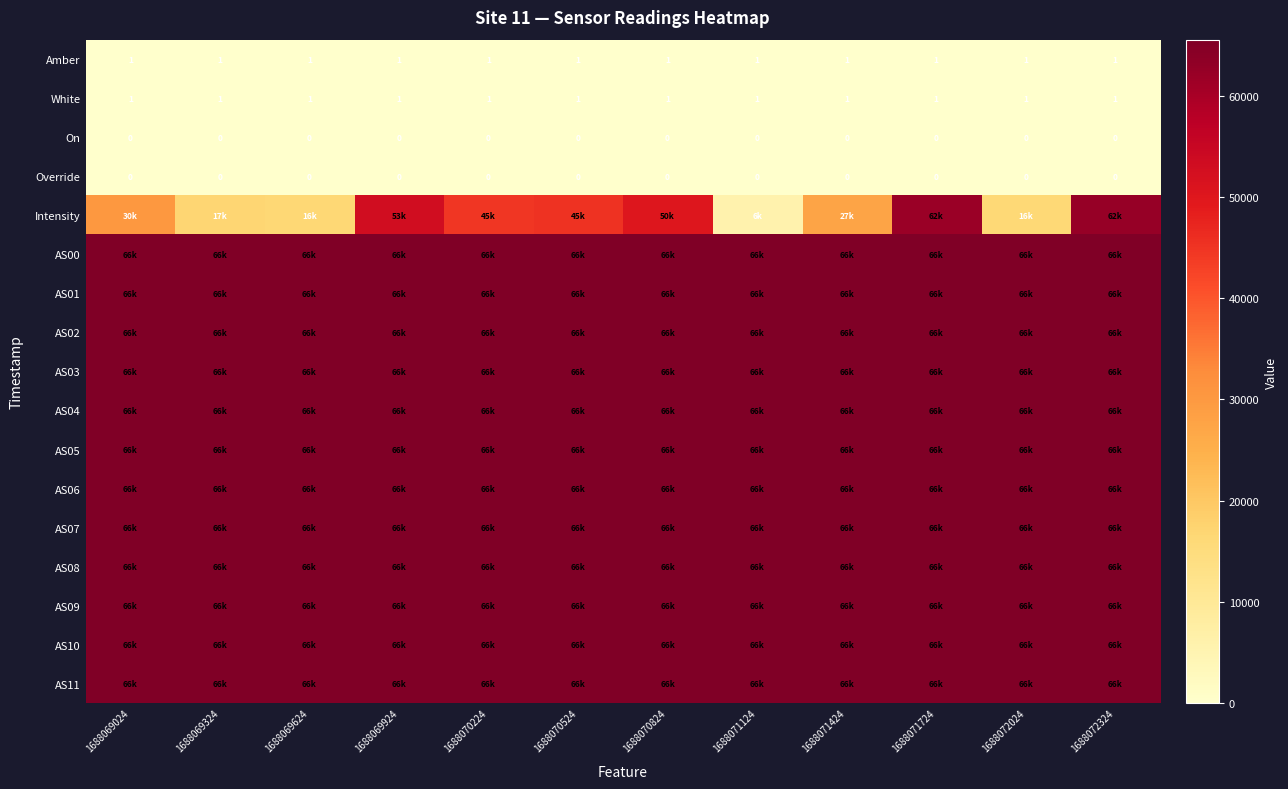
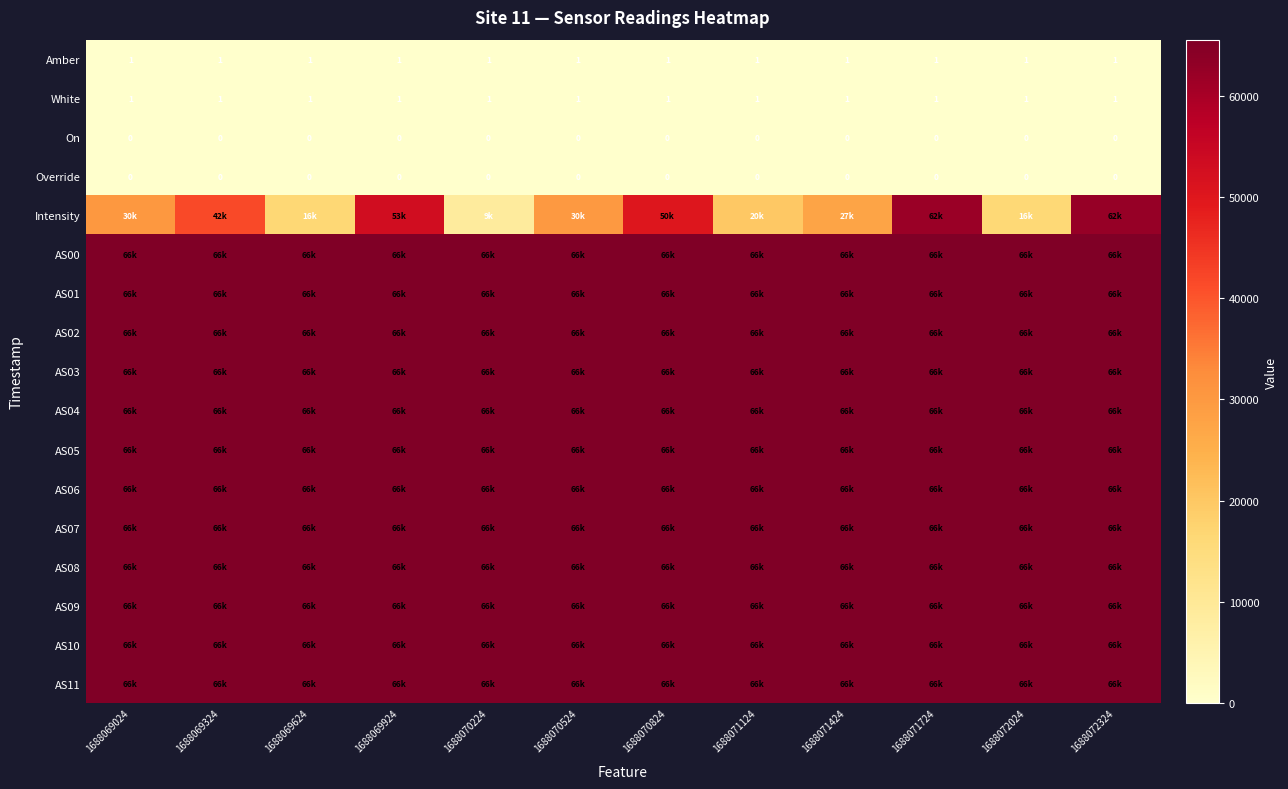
Intensity, 1688069324: 17k -> 42k
Intensity, 1688070224: 45k -> 9k
Intensity, 1688070524: 45k -> 30k
Intensity, 1688071124: 6k -> 20k
